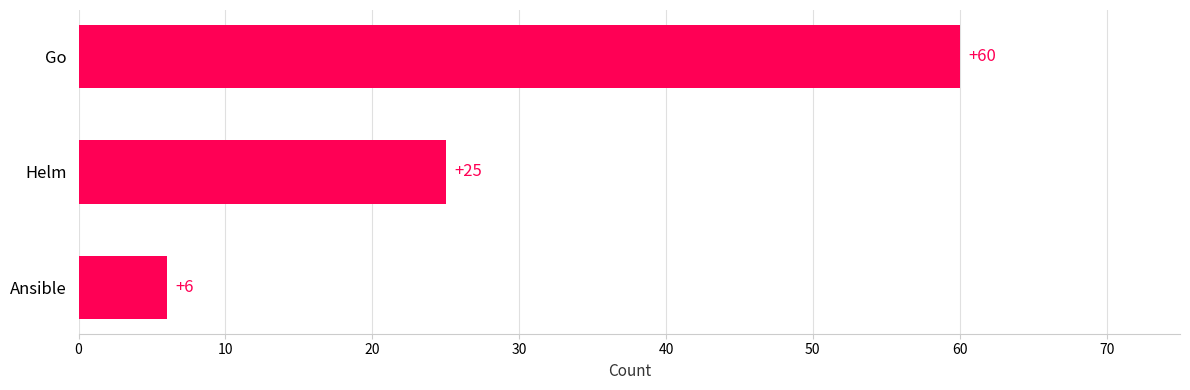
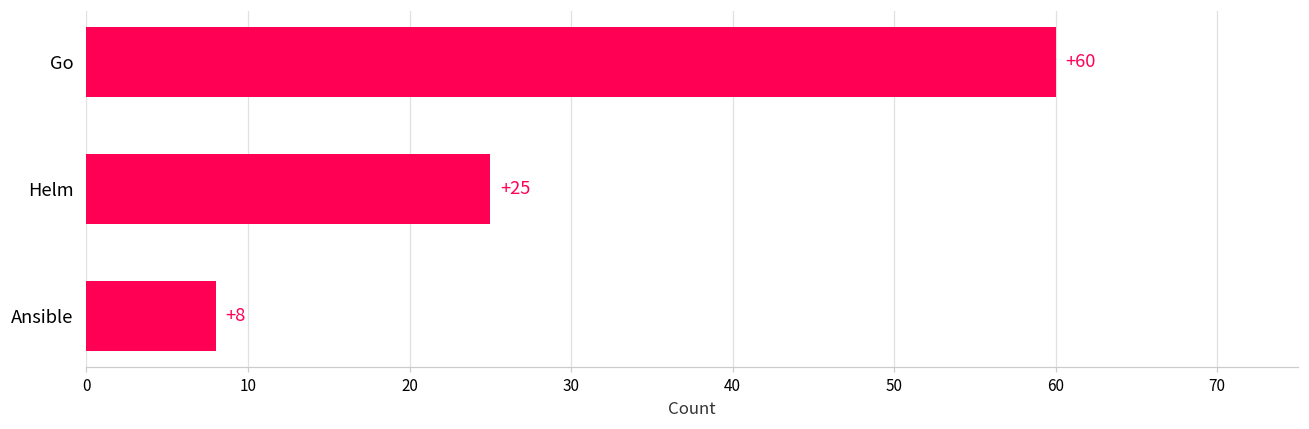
Ansible: +6 -> +8
